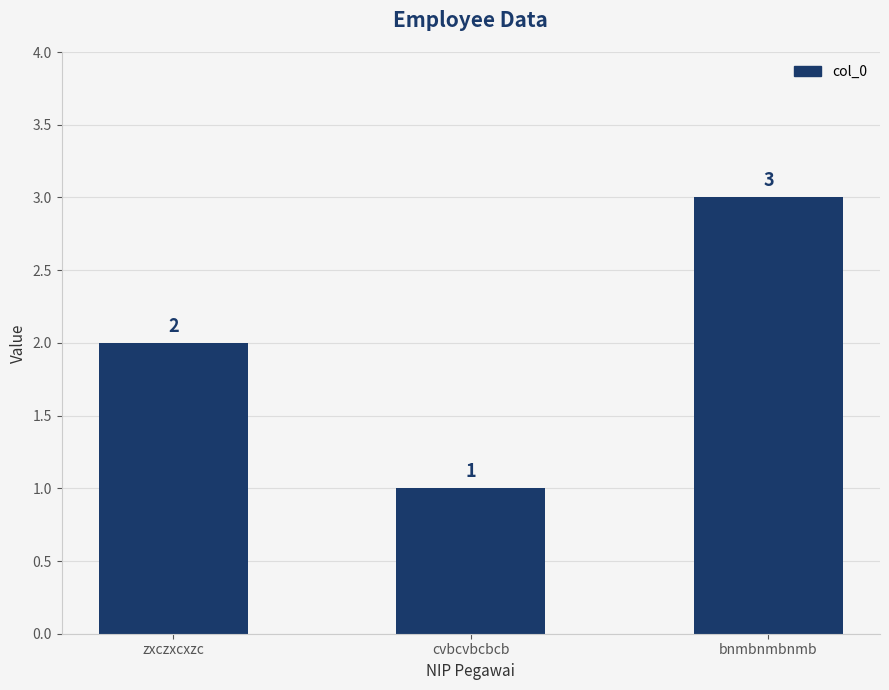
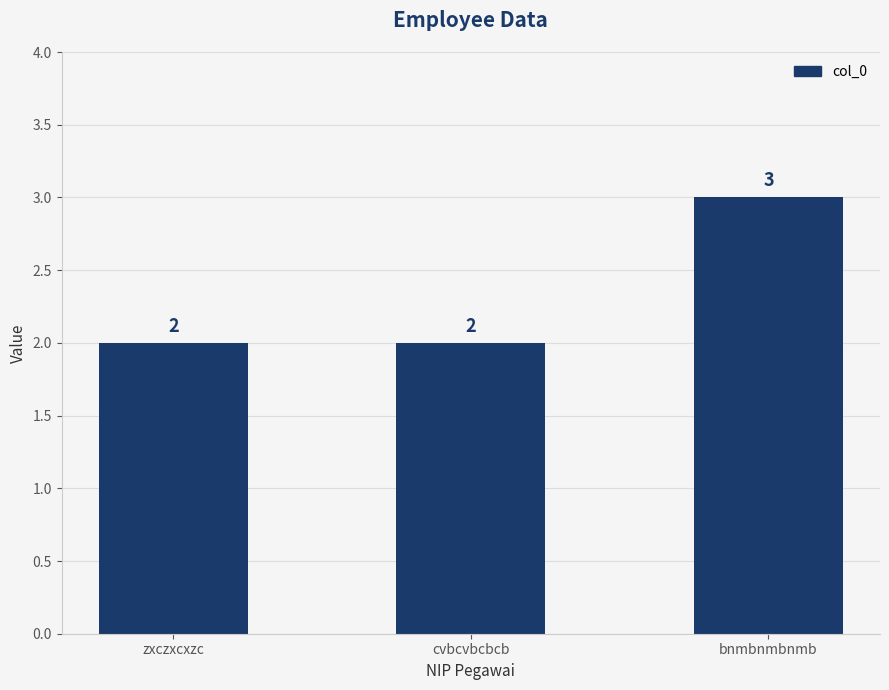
cvbcvbcbcb: 1 -> 2
